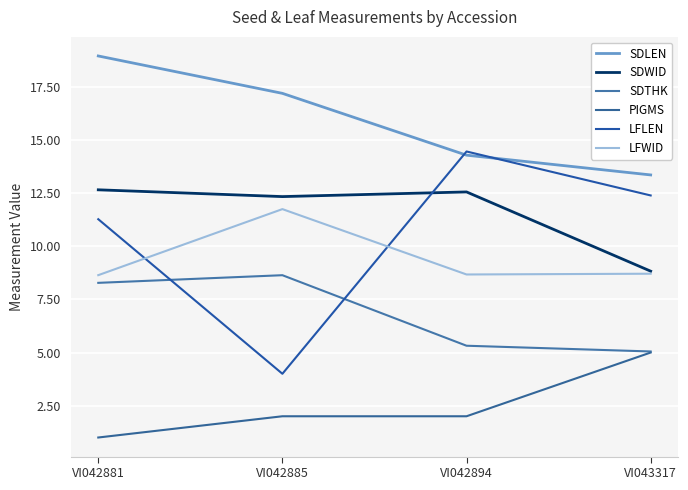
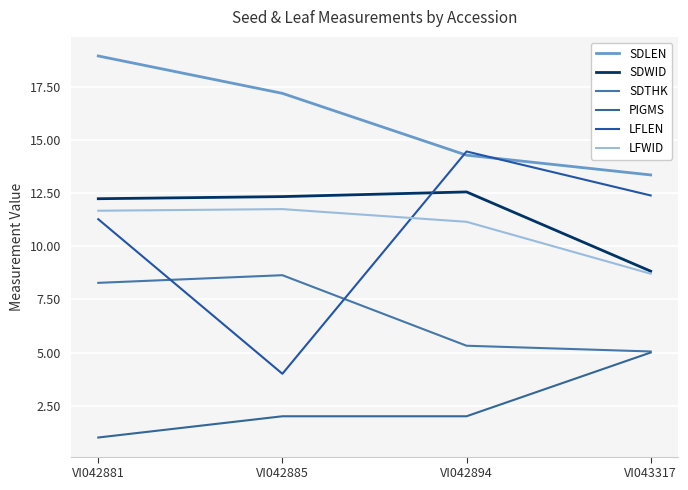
SDWID, VI042881: 12.7 -> 12.2
LFWID, VI042881: 8.6 -> 11.7
LFWID, VI042894: 8.7 -> 11.2
